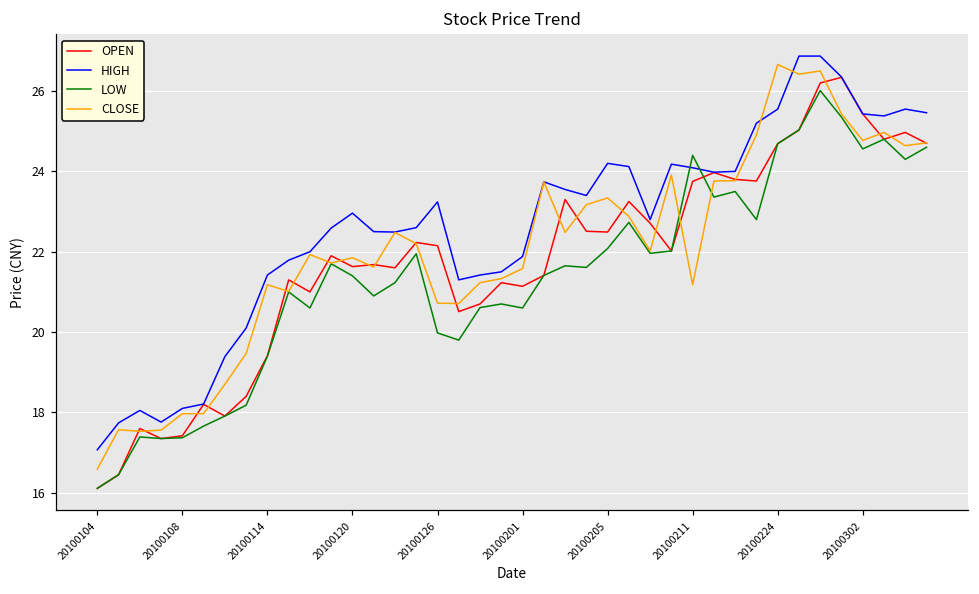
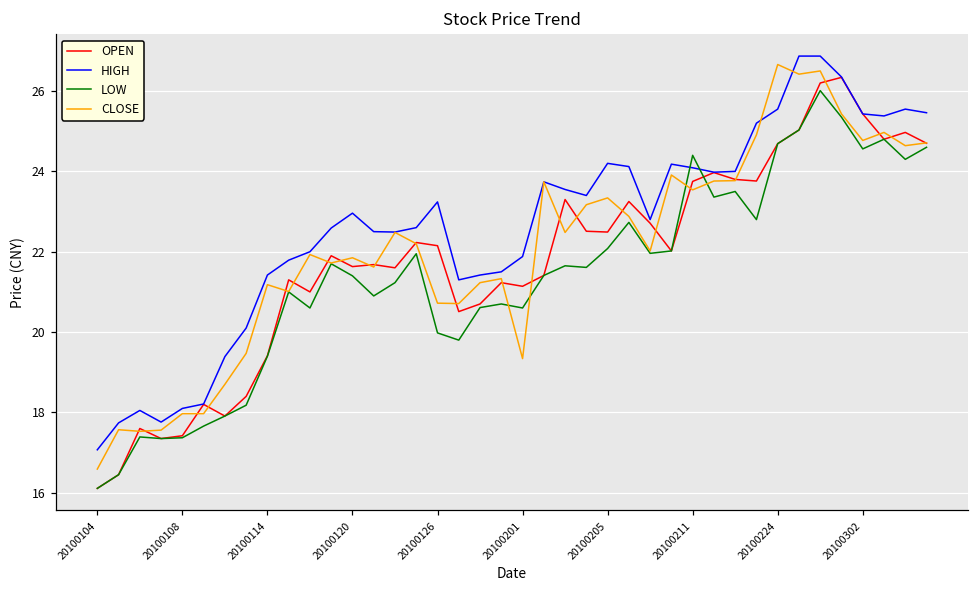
CLOSE, 20100201: 21.6 -> 19.3
CLOSE, 20100211: 21.2 -> 23.5
